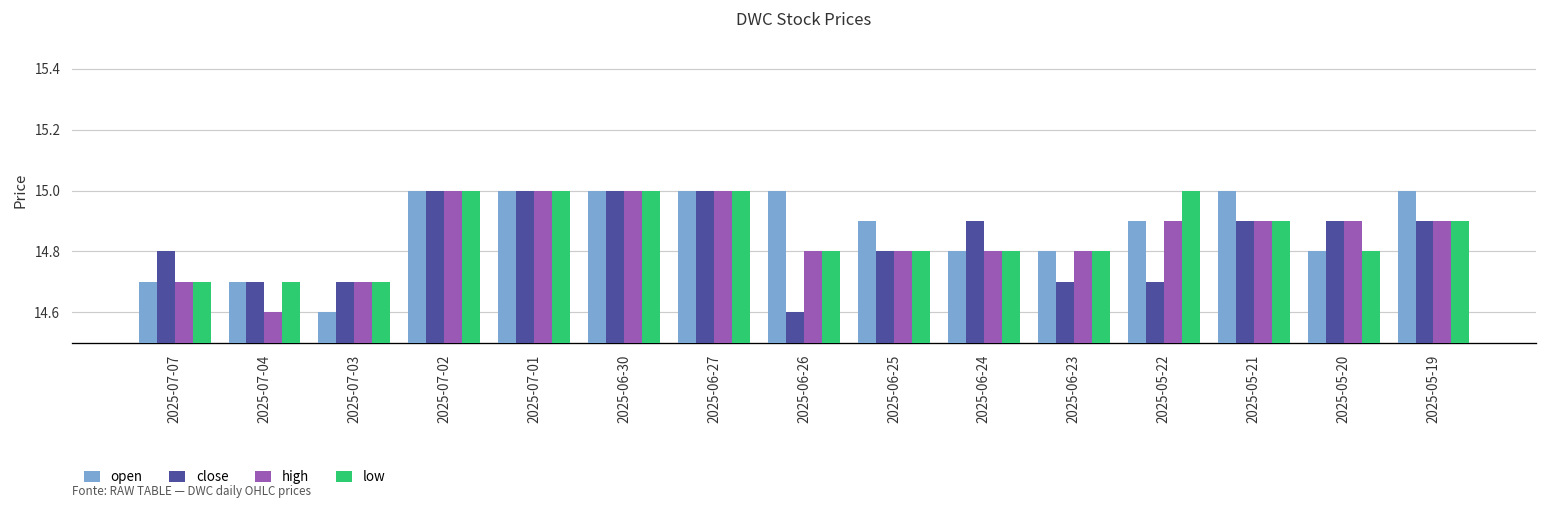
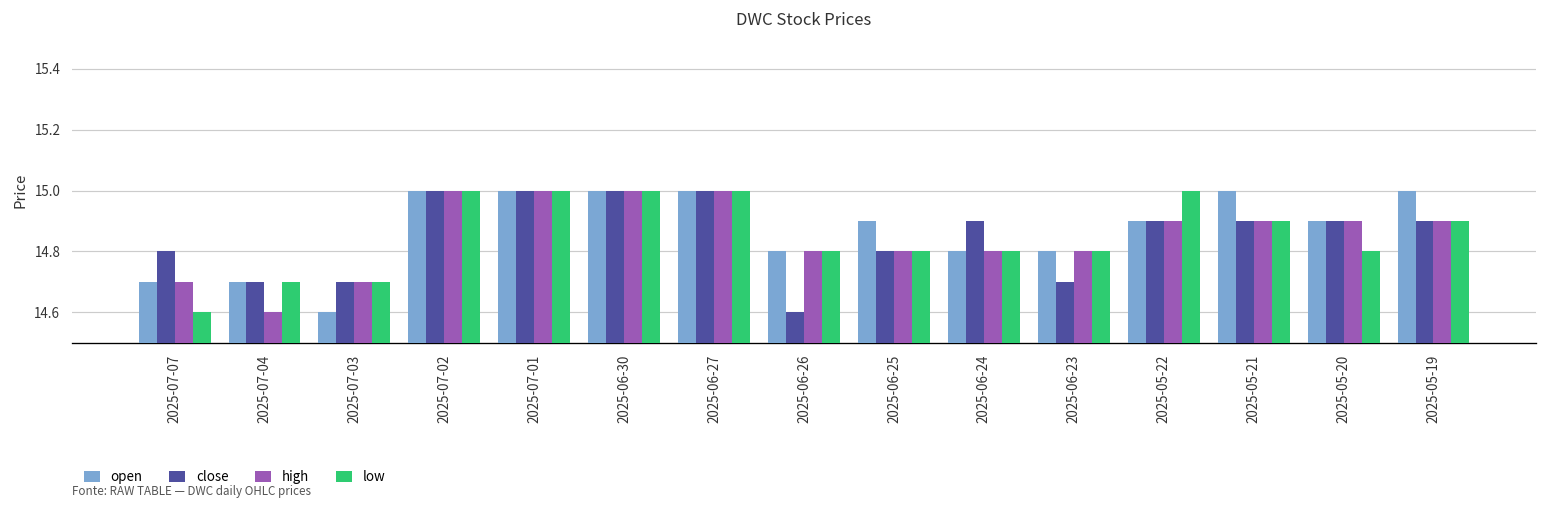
low, 2025-07-07: 14.7 -> 14.6
open, 2025-06-26: 15.0 -> 14.8
close, 2025-05-22: 14.7 -> 14.9
open, 2025-05-20: 14.8 -> 14.9
